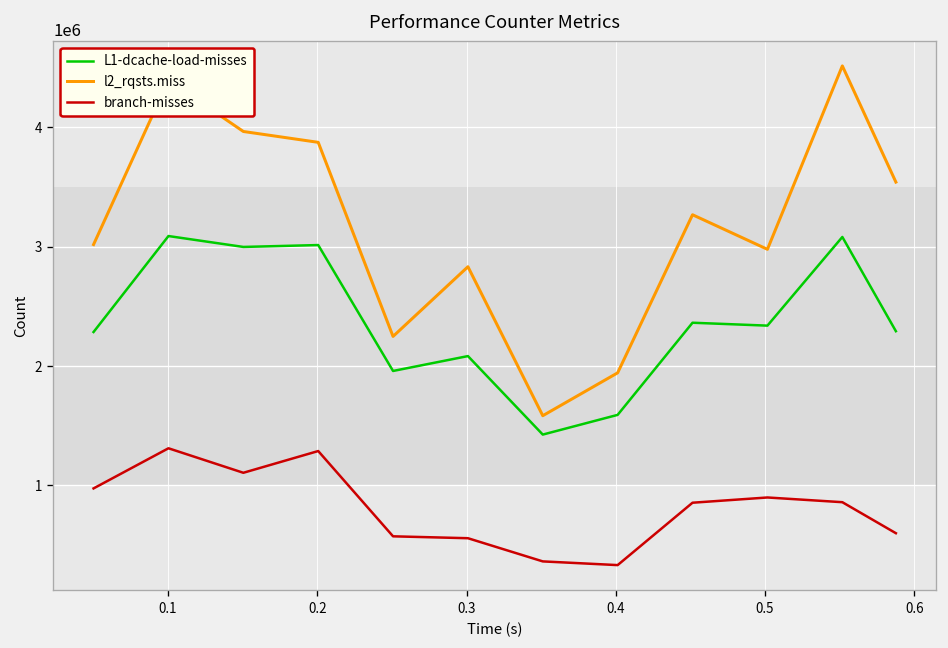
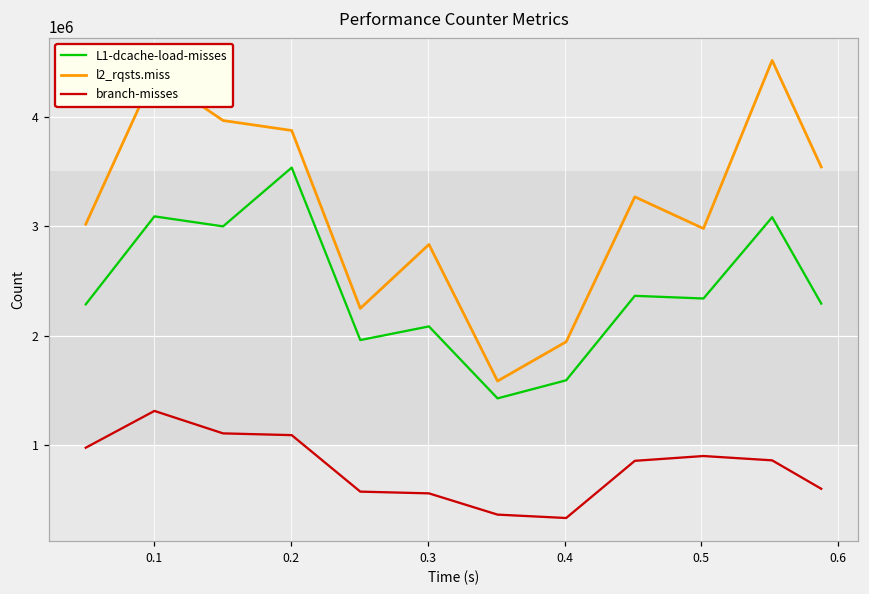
L1-dcache-load-misses, 0.2: 3000000 -> 3500000
branch-misses, 0.2: 1300000 -> 1100000
